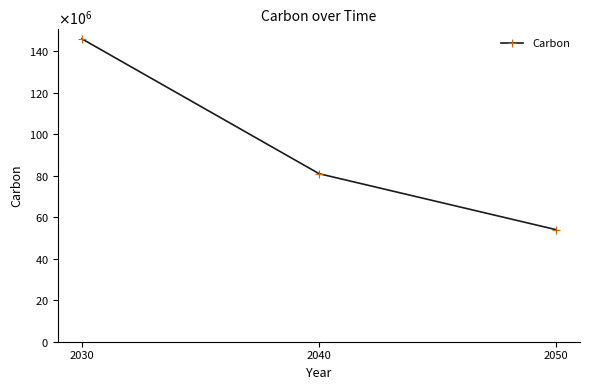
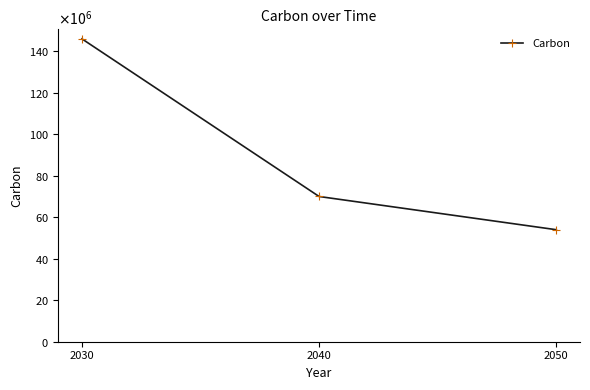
2040: 81000000 -> 70000000
